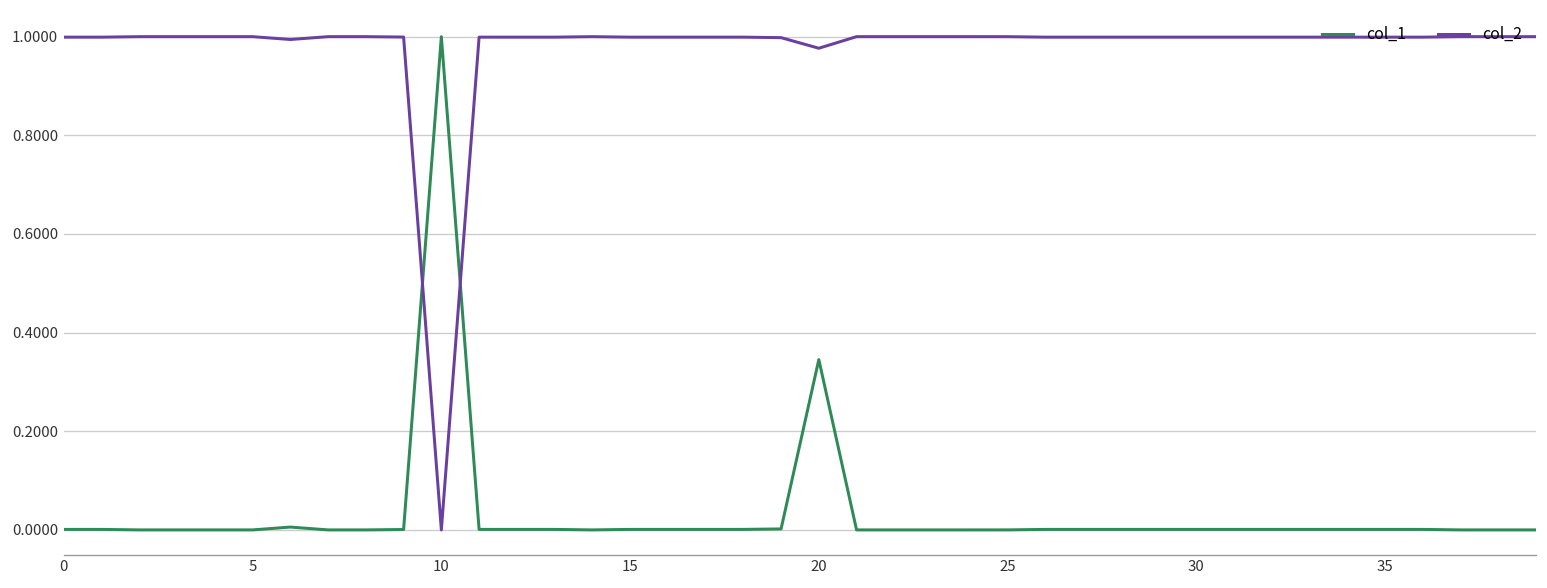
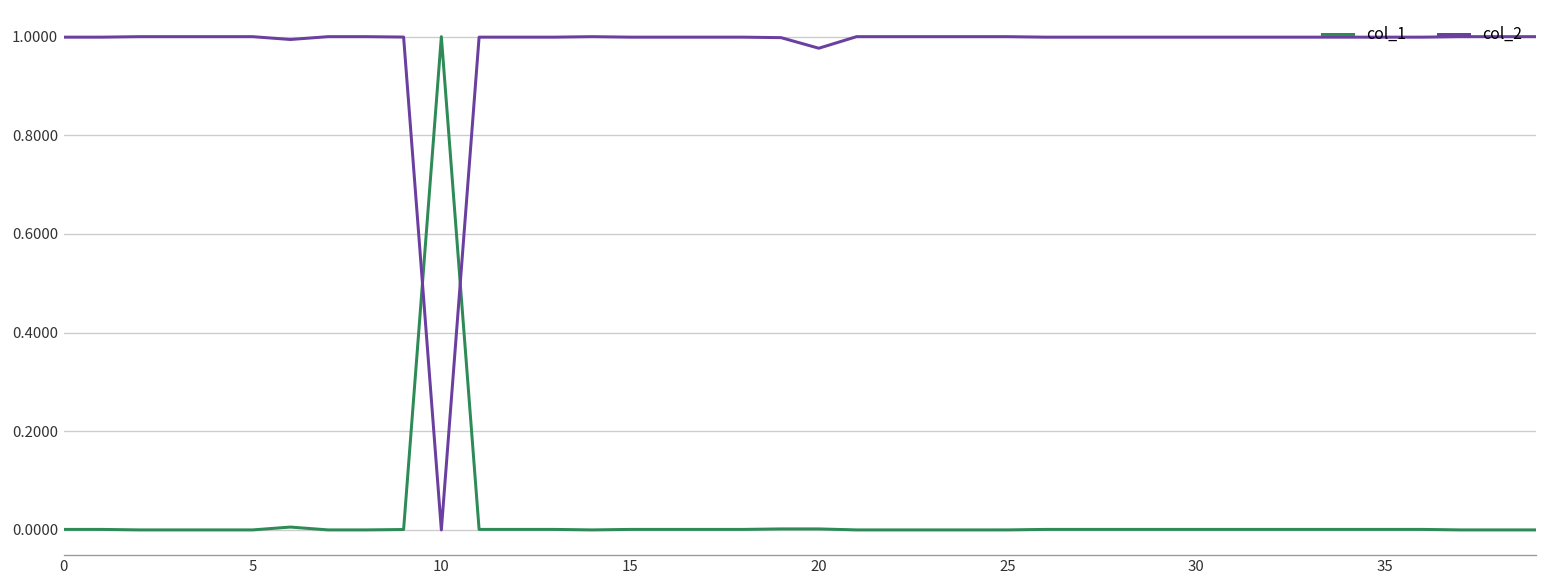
col_1, 20: 0.35 -> 0.00
